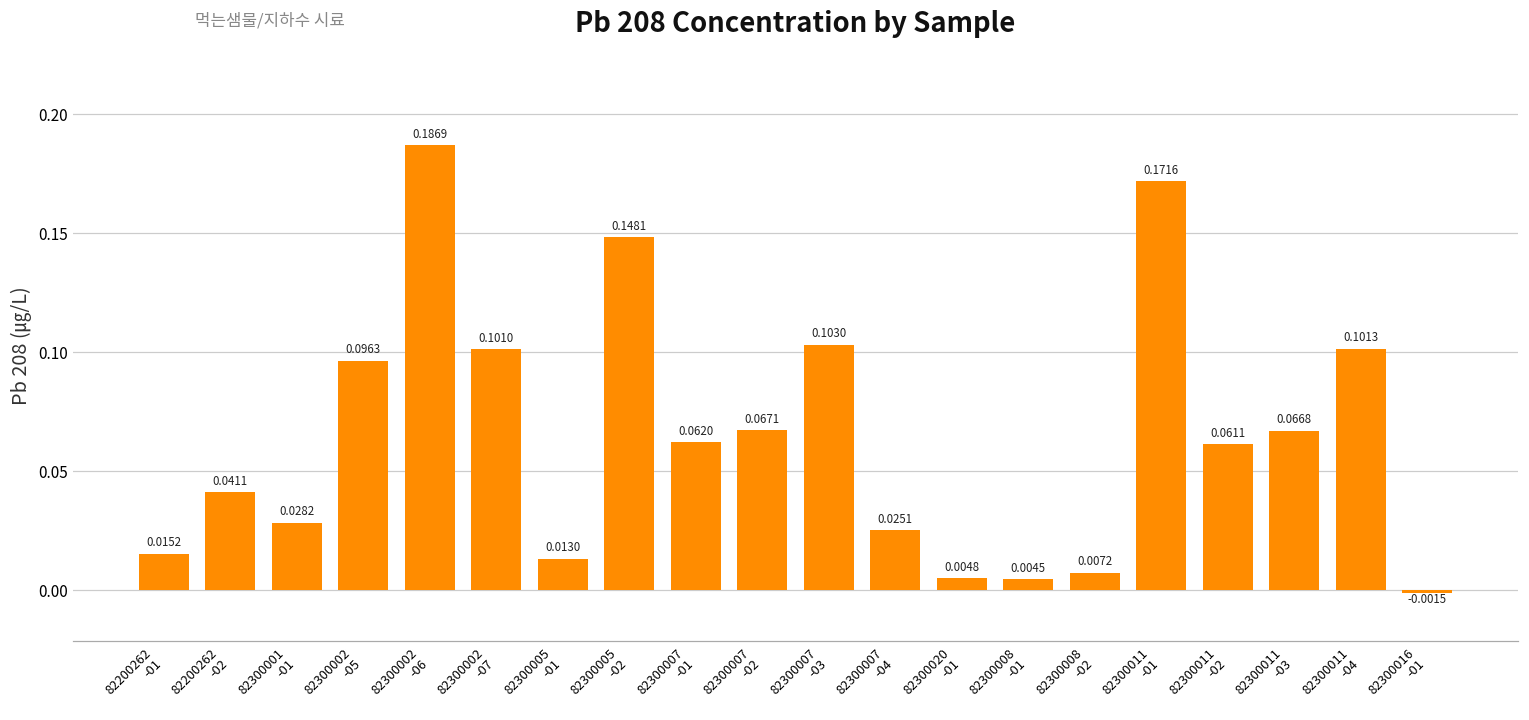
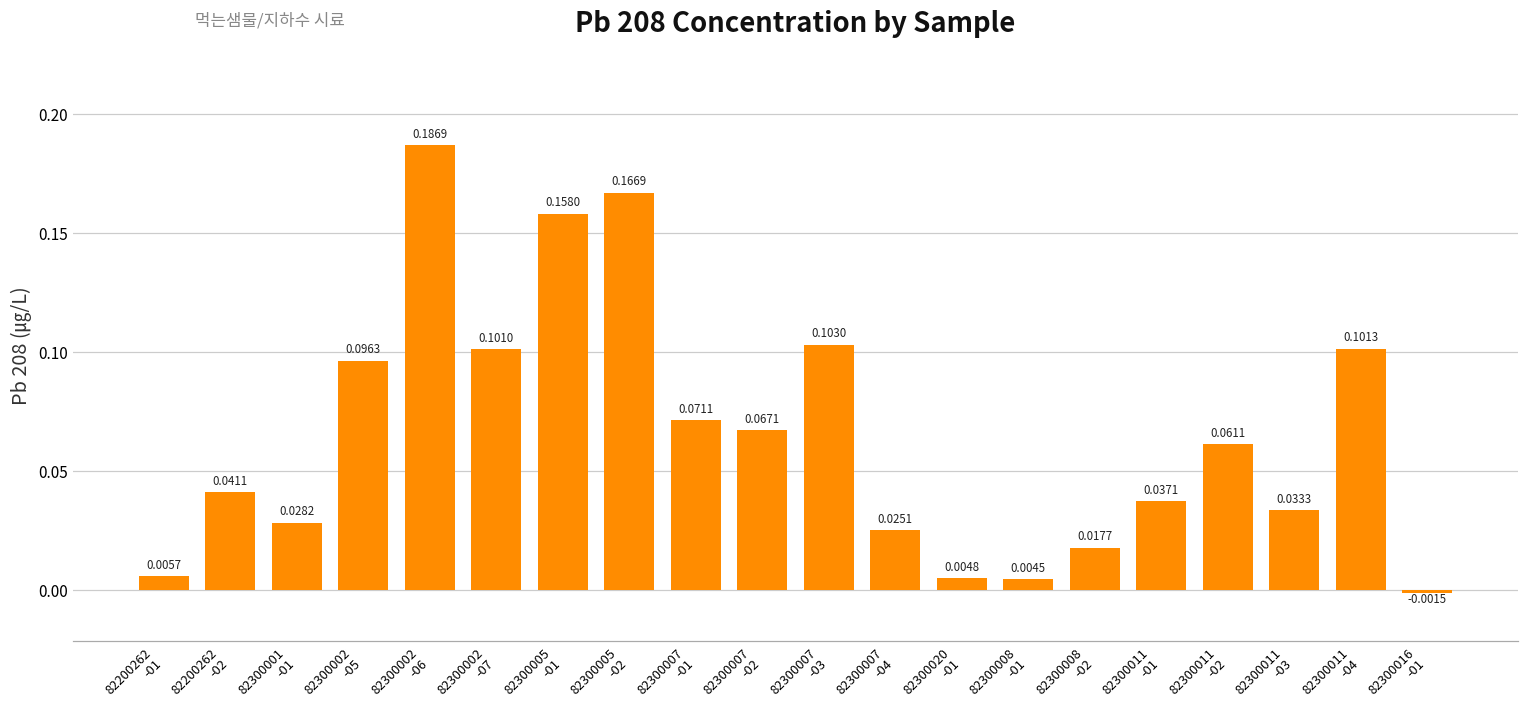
82200262 -01: 0.0152 -> 0.0057
82300005 -01: 0.0130 -> 0.1580
82300005 -02: 0.1481 -> 0.1669
82300007 -01: 0.0620 -> 0.0711
82300008 -02: 0.0072 -> 0.0177
82300011 -01: 0.1716 -> 0.0371
82300011 -03: 0.0668 -> 0.0333
